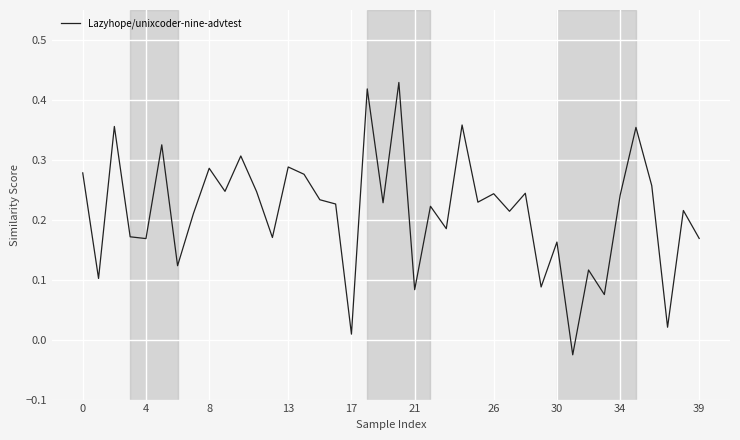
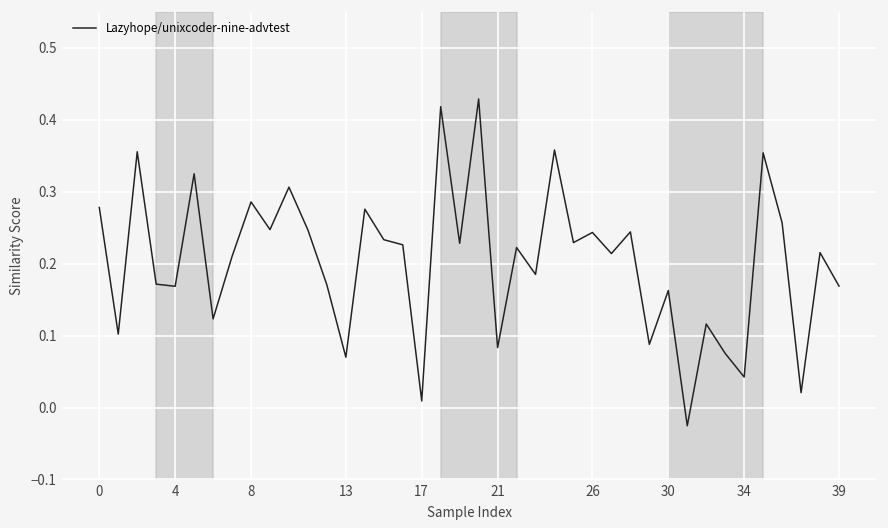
13: 0.29 -> 0.07
34: 0.24 -> 0.04
